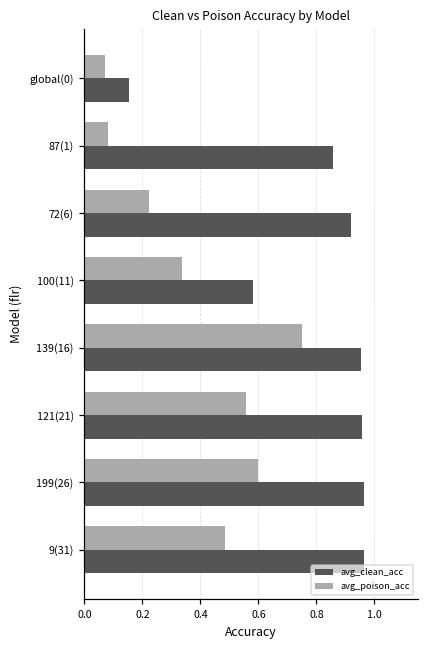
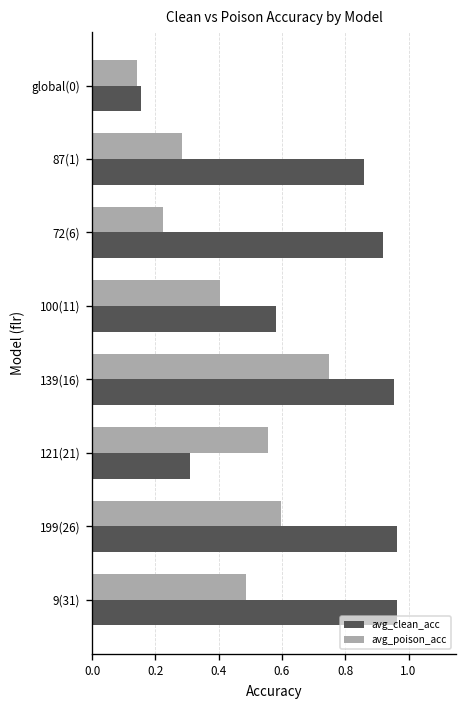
avg_poison_acc, global(0): 0.07 -> 0.14
avg_poison_acc, 87(1): 0.08 -> 0.28
avg_poison_acc, 100(11): 0.34 -> 0.40
avg_clean_acc, 121(21): 0.96 -> 0.31
